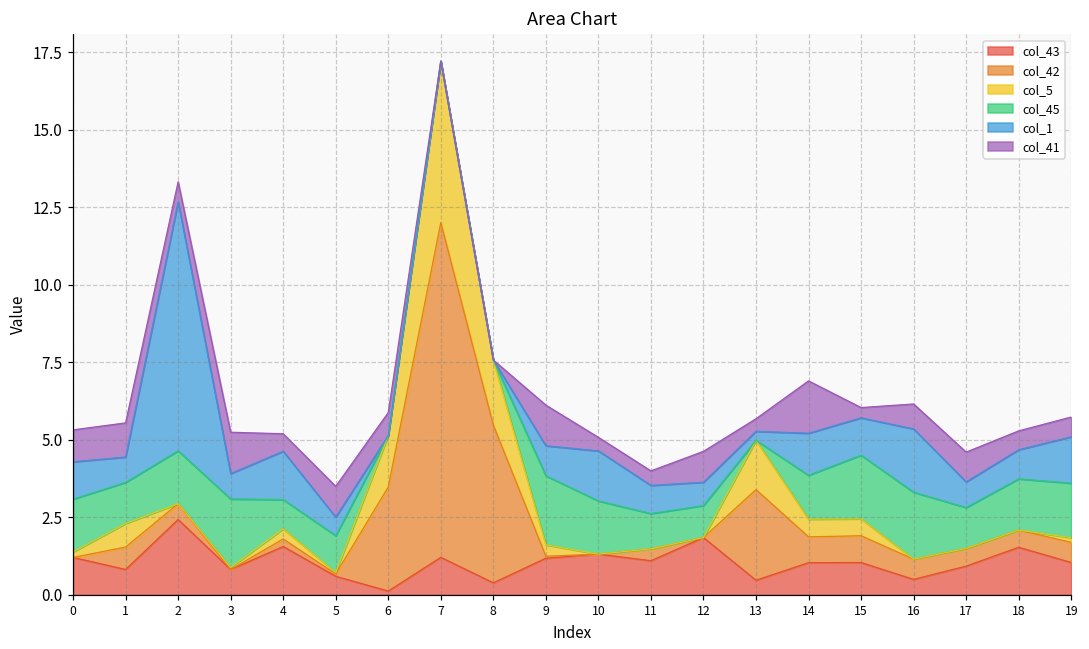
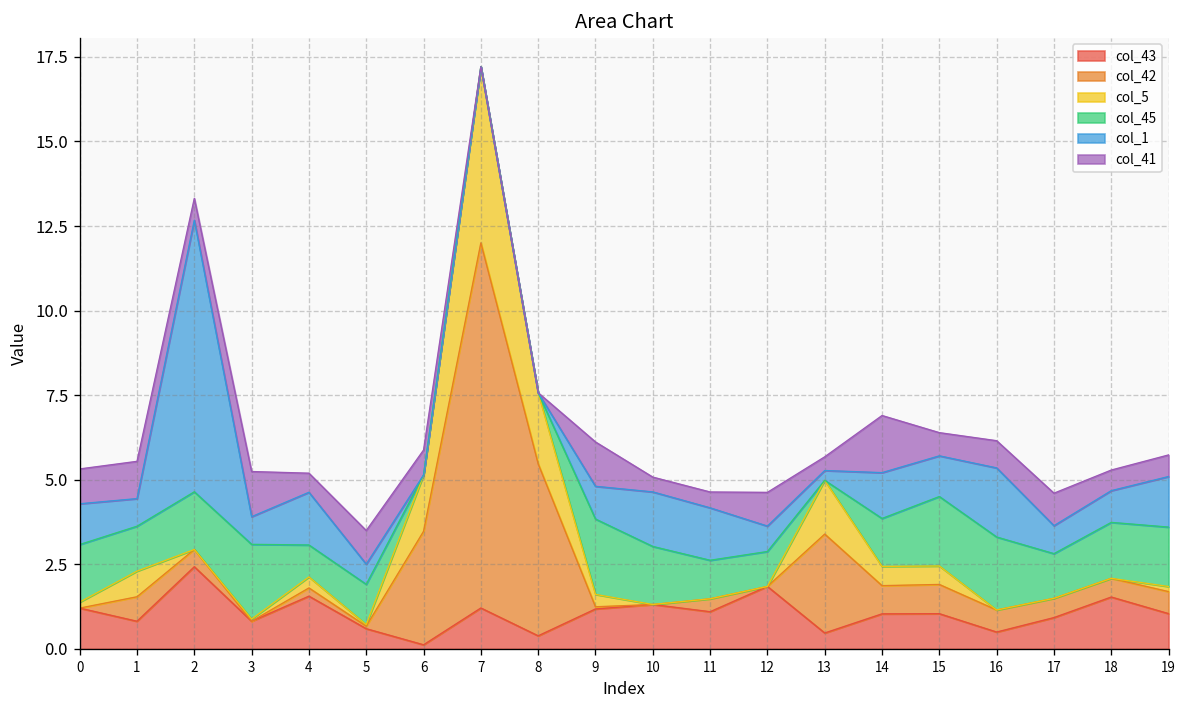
col_1, 11: 0.9 -> 1.6
col_41, 15: 0.3 -> 0.7
